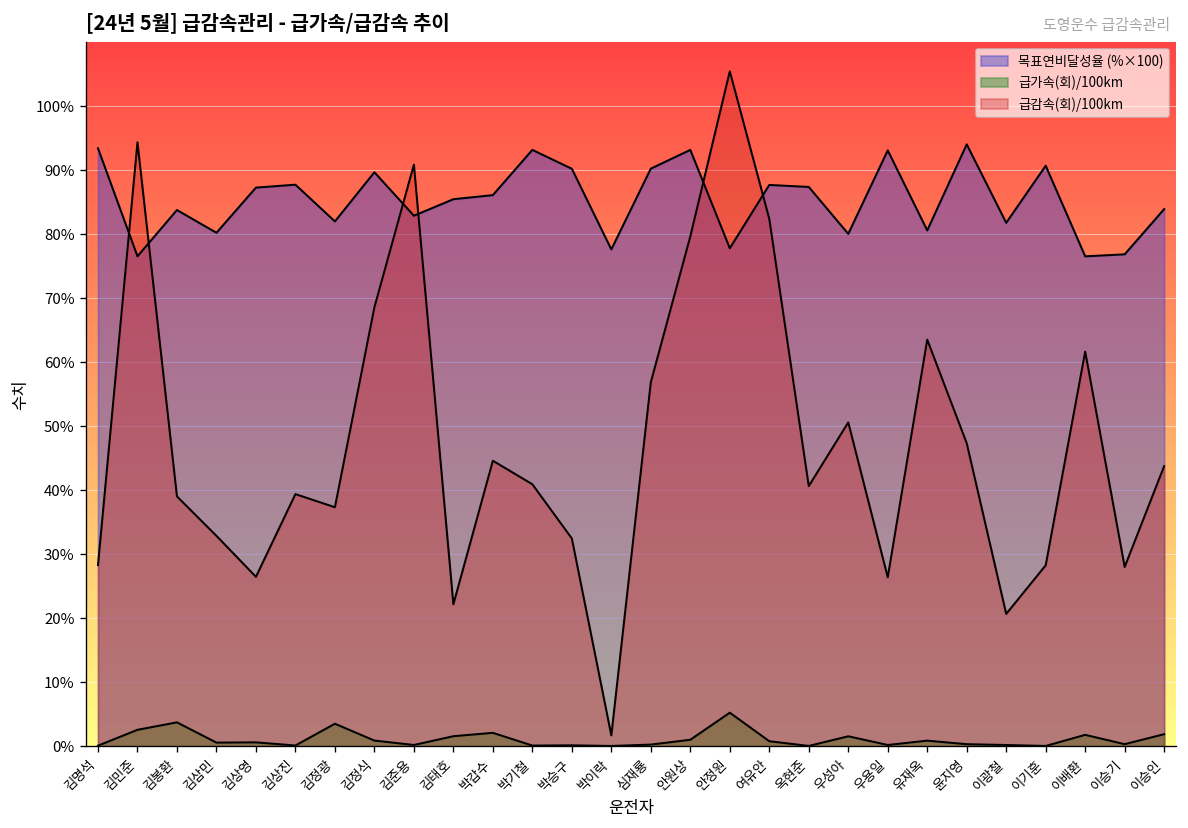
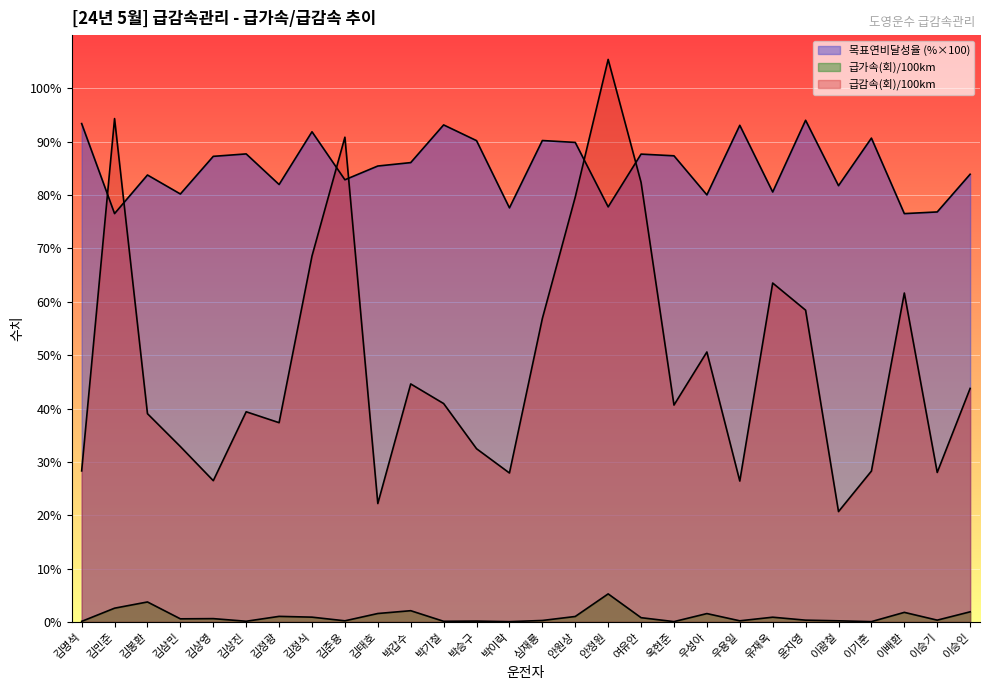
급가속(회)/100km, 김정광: 4% -> 1%
목표연비달성율 (%×100), 김정식: 90% -> 92%
급감속(회)/100km, 박이락: 2% -> 28%
목표연비달성율 (%×100), 안원상: 93% -> 90%
급감속(회)/100km, 윤지영: 47% -> 58%
